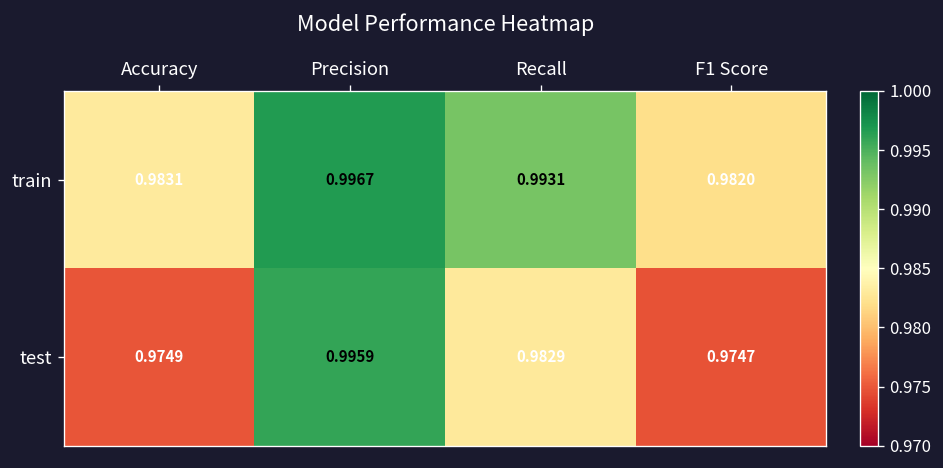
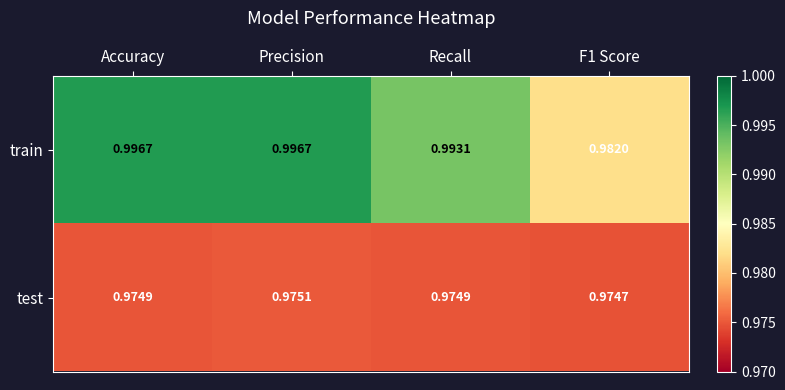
train, Accuracy: 0.9831 -> 0.9967
test, Precision: 0.9959 -> 0.9751
test, Recall: 0.9829 -> 0.9749
